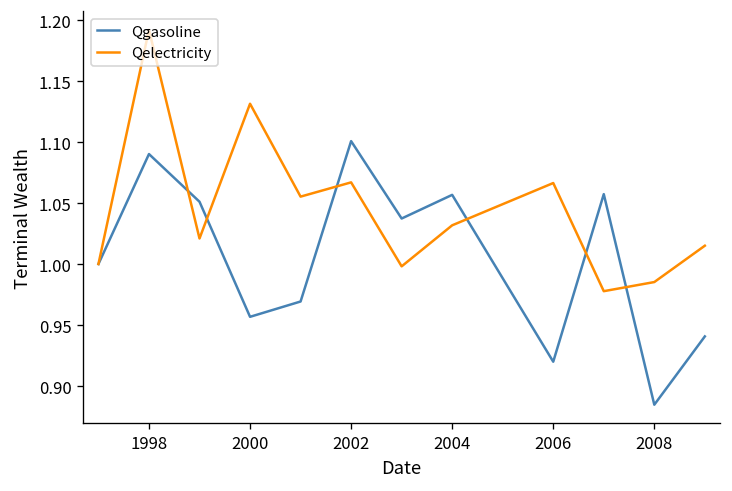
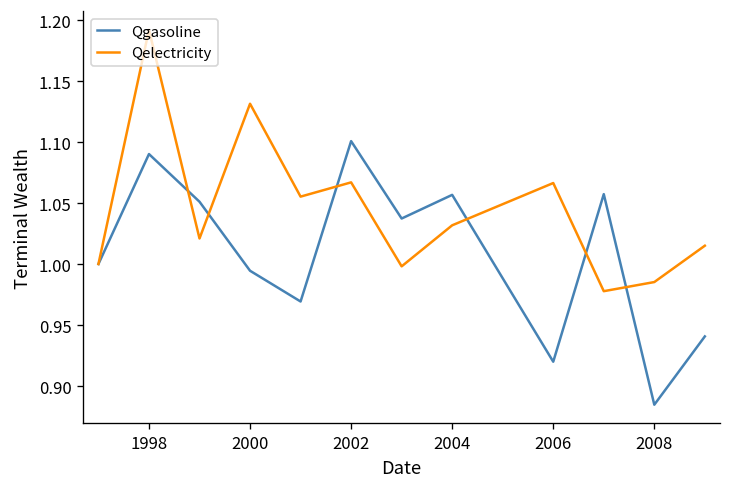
Qgasoline, 2000: 0.957 -> 0.994
